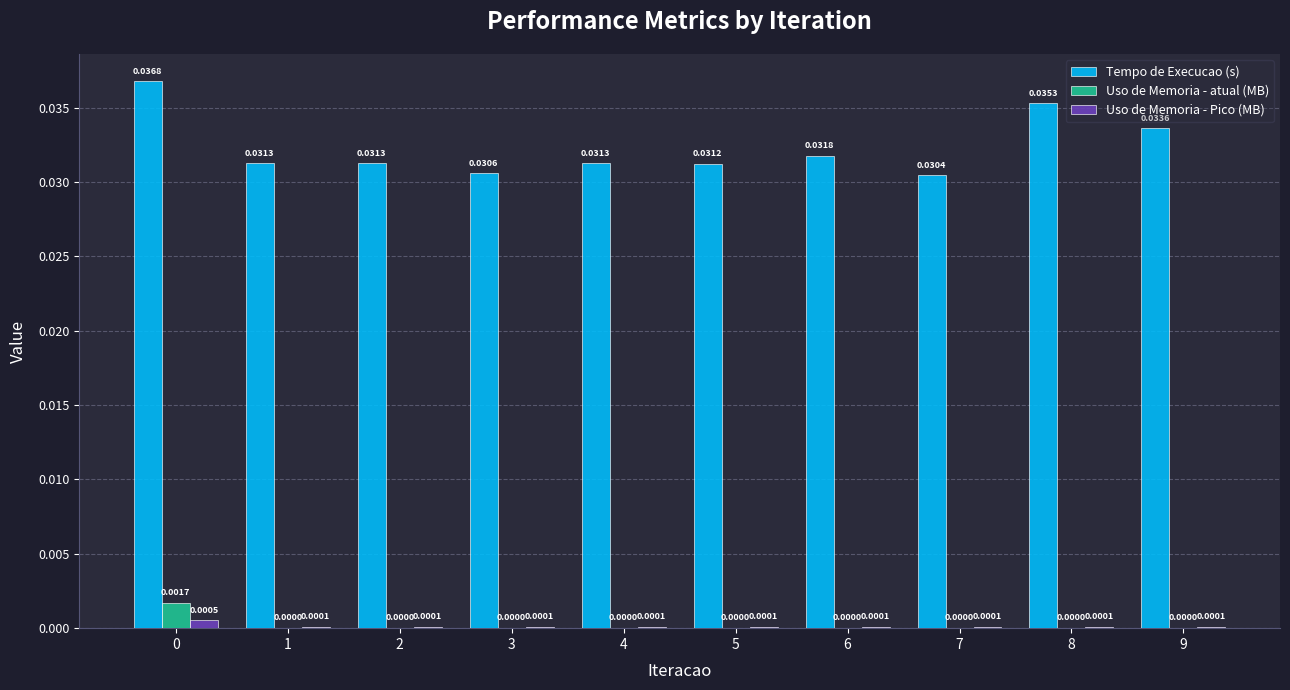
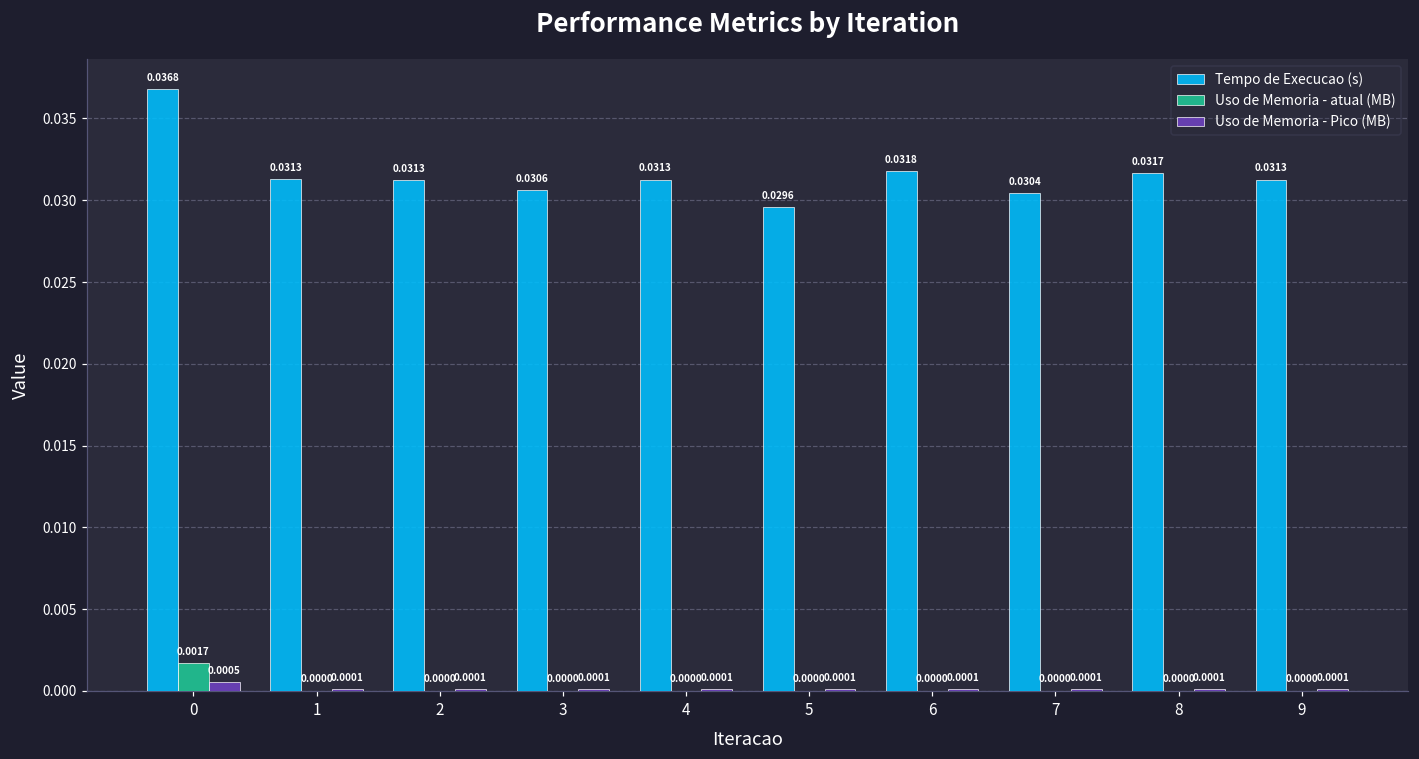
Tempo de Execucao (s), 5: 0.0312 -> 0.0296
Tempo de Execucao (s), 8: 0.0353 -> 0.0317
Tempo de Execucao (s), 9: 0.0336 -> 0.0313
